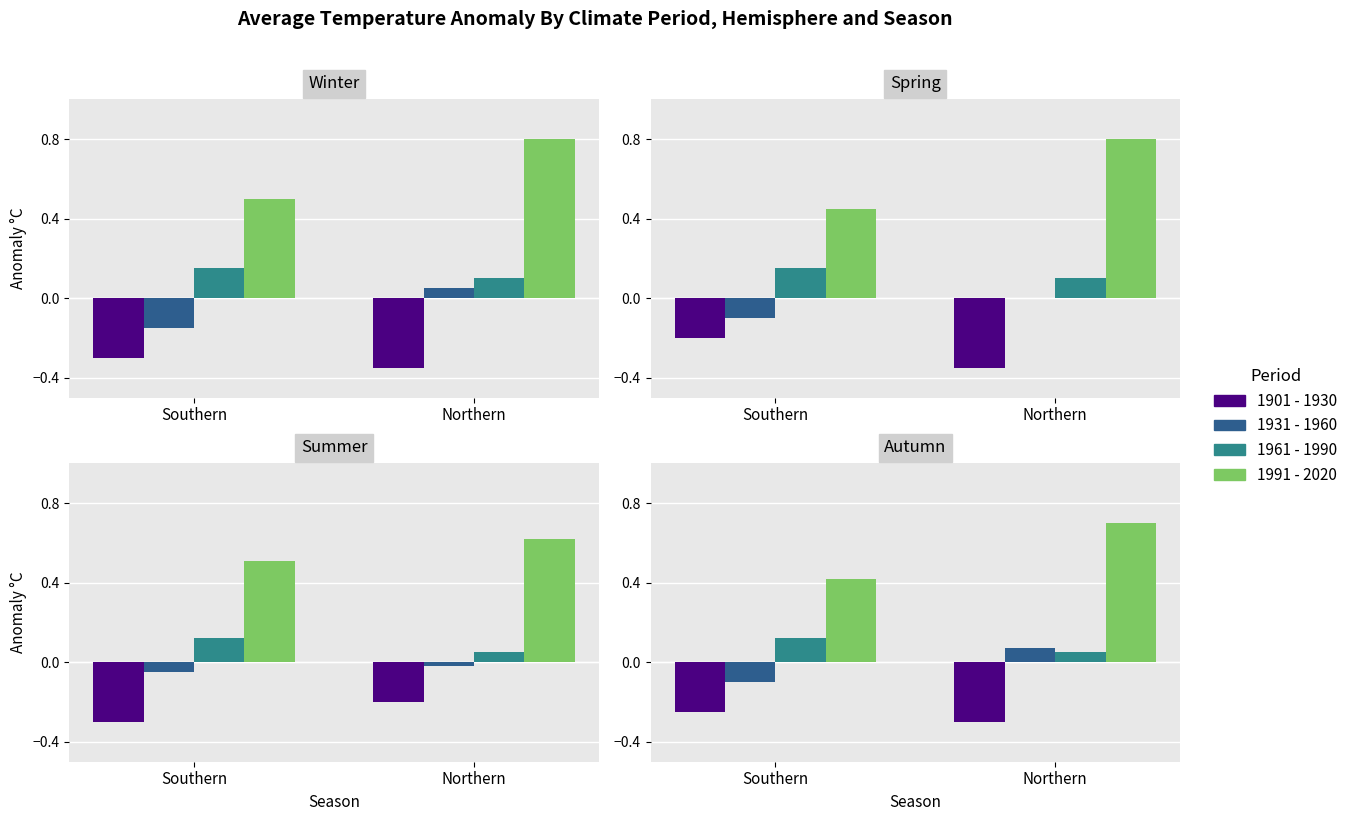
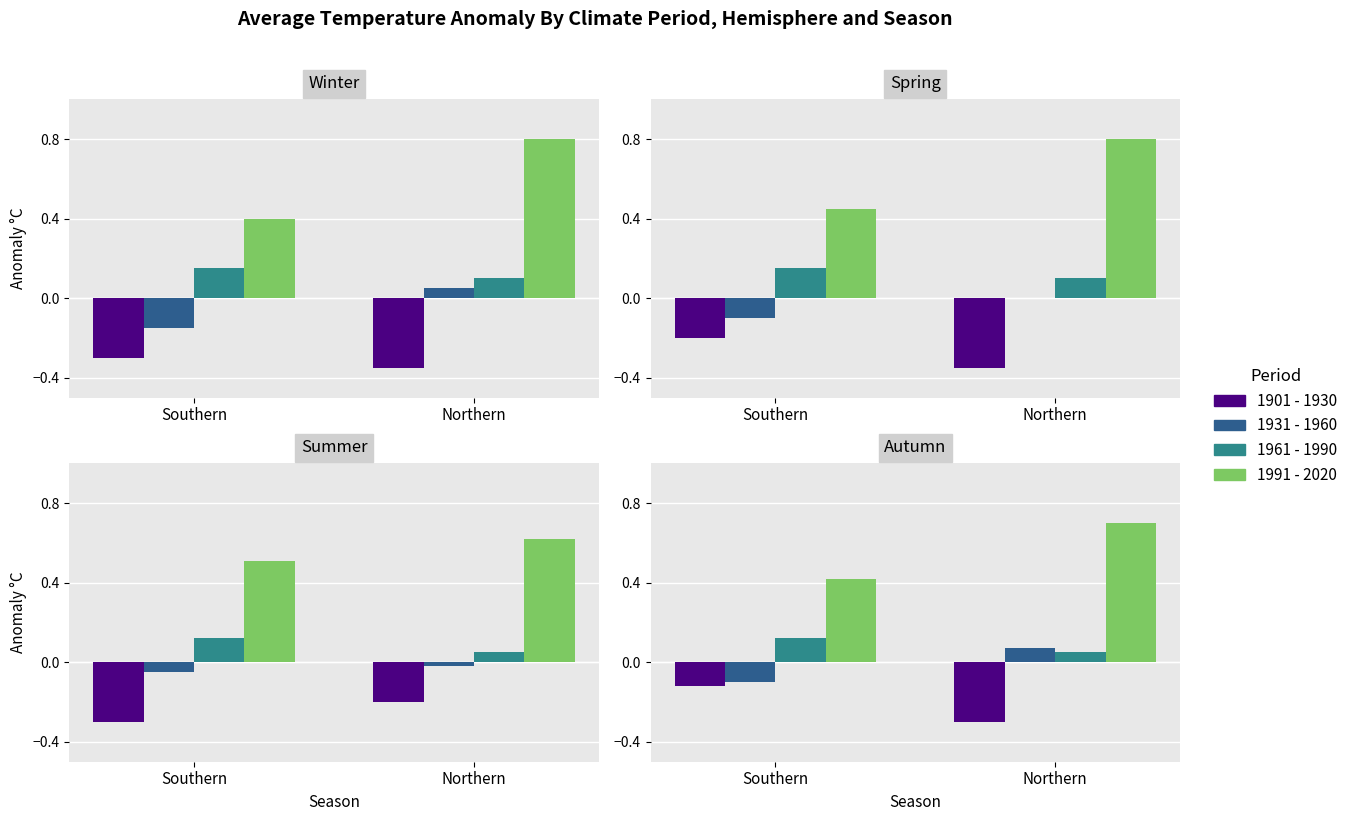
Winter, 1991 - 2020, Southern: 0.5 -> 0.4
Autumn, 1901 - 1930, Southern: -0.25 -> -0.12
